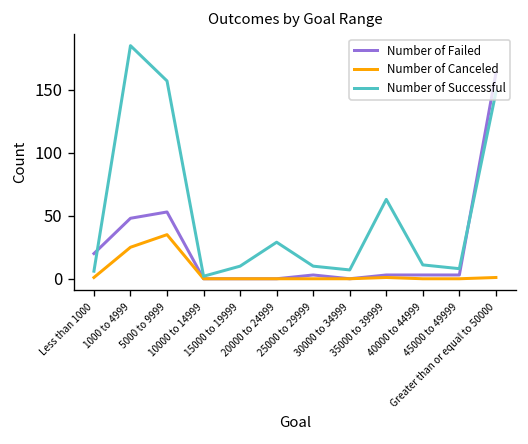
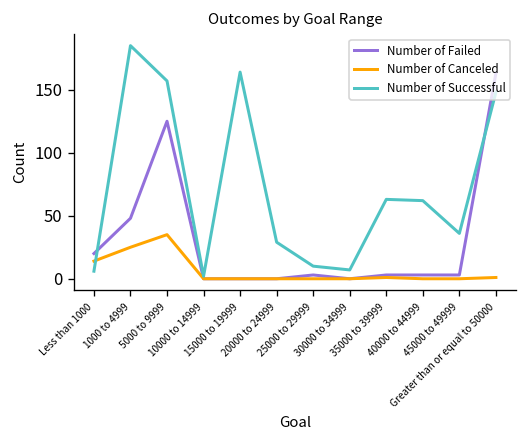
Number of Canceled, Less than 1000: 1 -> 14
Number of Failed, 5000 to 9999: 53 -> 125
Number of Successful, 15000 to 19999: 10 -> 164
Number of Successful, 40000 to 44999: 11 -> 62
Number of Successful, 45000 to 49999: 8 -> 36
